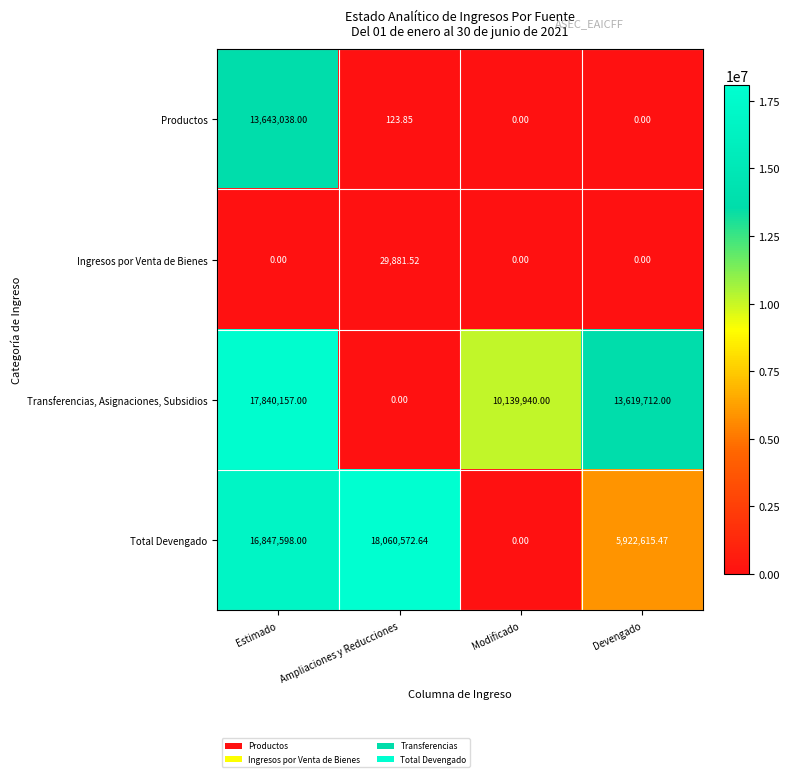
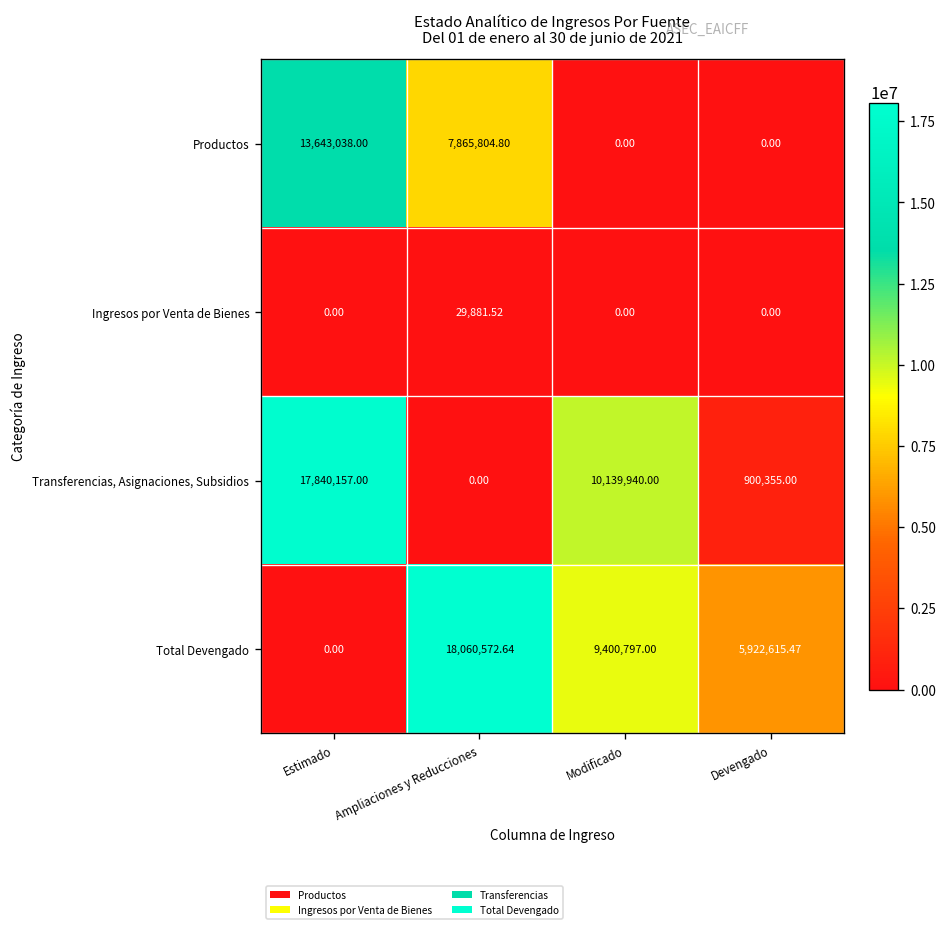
Productos, Ampliaciones y Reducciones: 123.85 -> 7,865,804.80
Transferencias, Asignaciones, Subsidios, Devengado: 13,619,712.00 -> 900,355.00
Total Devengado, Estimado: 16,847,598.00 -> 0.00
Total Devengado, Modificado: 0.00 -> 9,400,797.00
